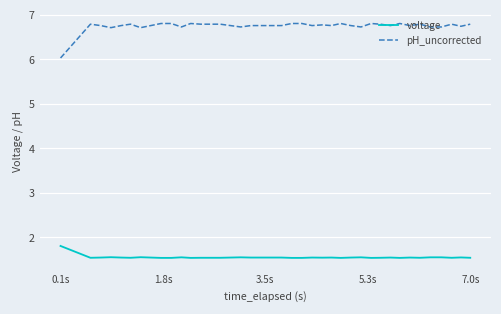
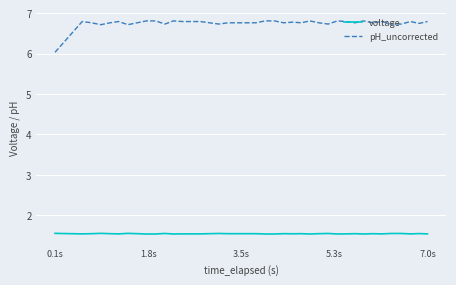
voltage, 0.1s: 1.8 -> 1.6
